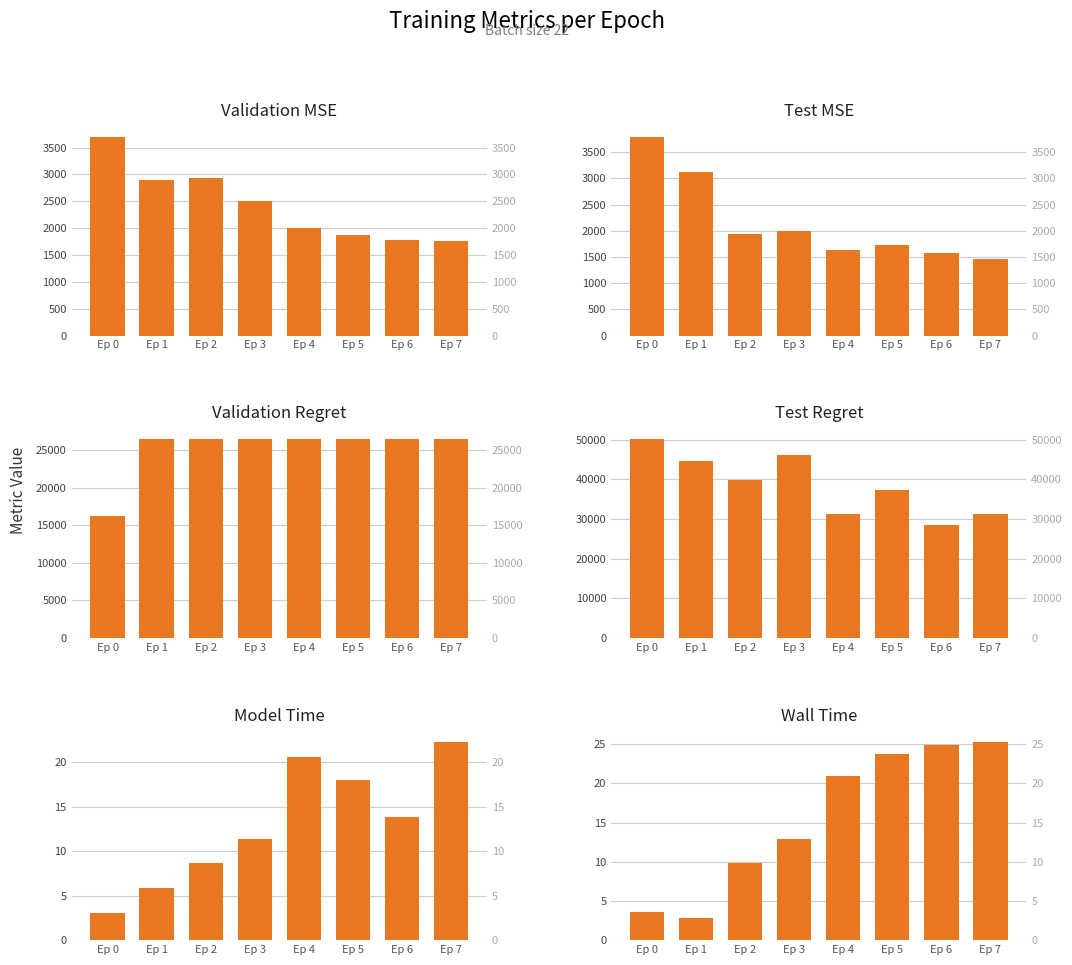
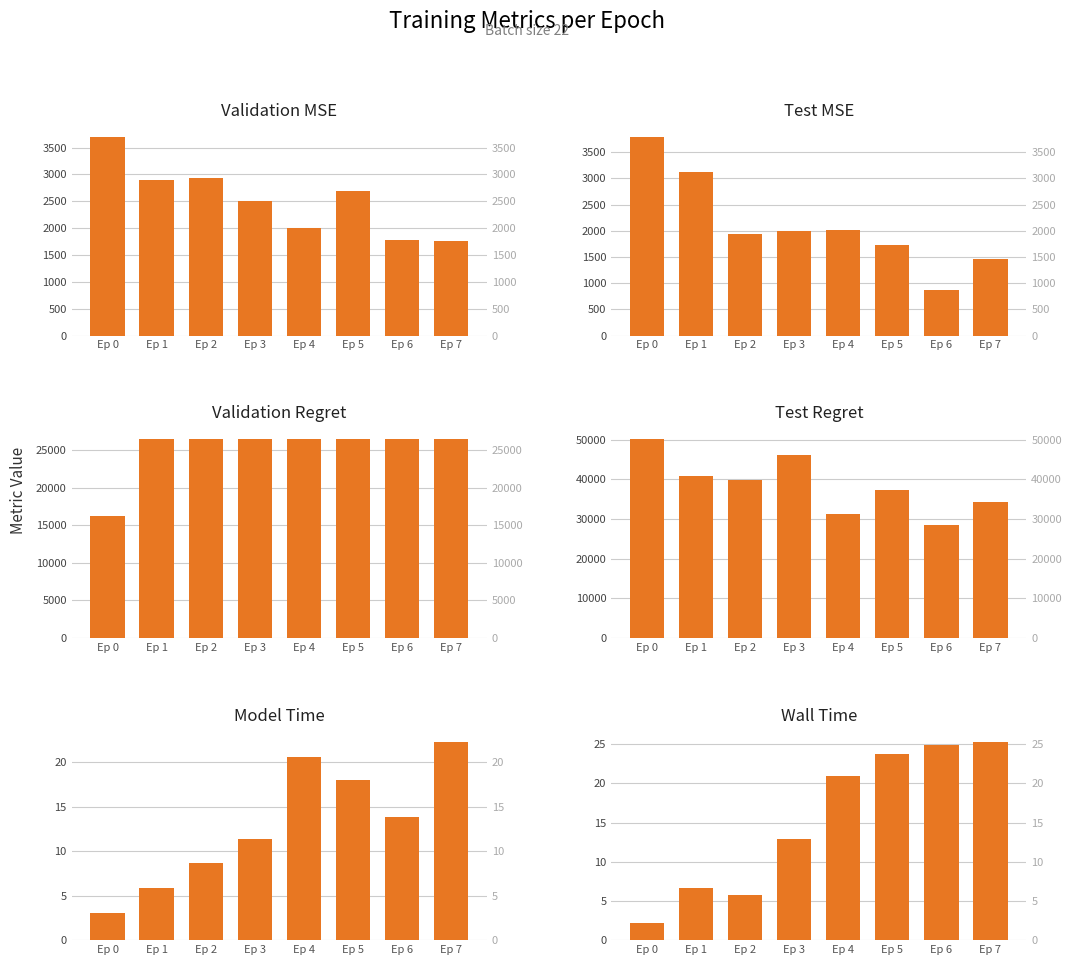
Validation MSE, Ep 5: 1900 -> 2700
Test MSE, Ep 4: 1600 -> 2000
Test MSE, Ep 6: 1600 -> 900
Test Regret, Ep 1: 45000 -> 41000
Test Regret, Ep 7: 31000 -> 34000
Wall Time, Ep 0: 4 -> 2
Wall Time, Ep 1: 3 -> 7
Wall Time, Ep 2: 10 -> 6
